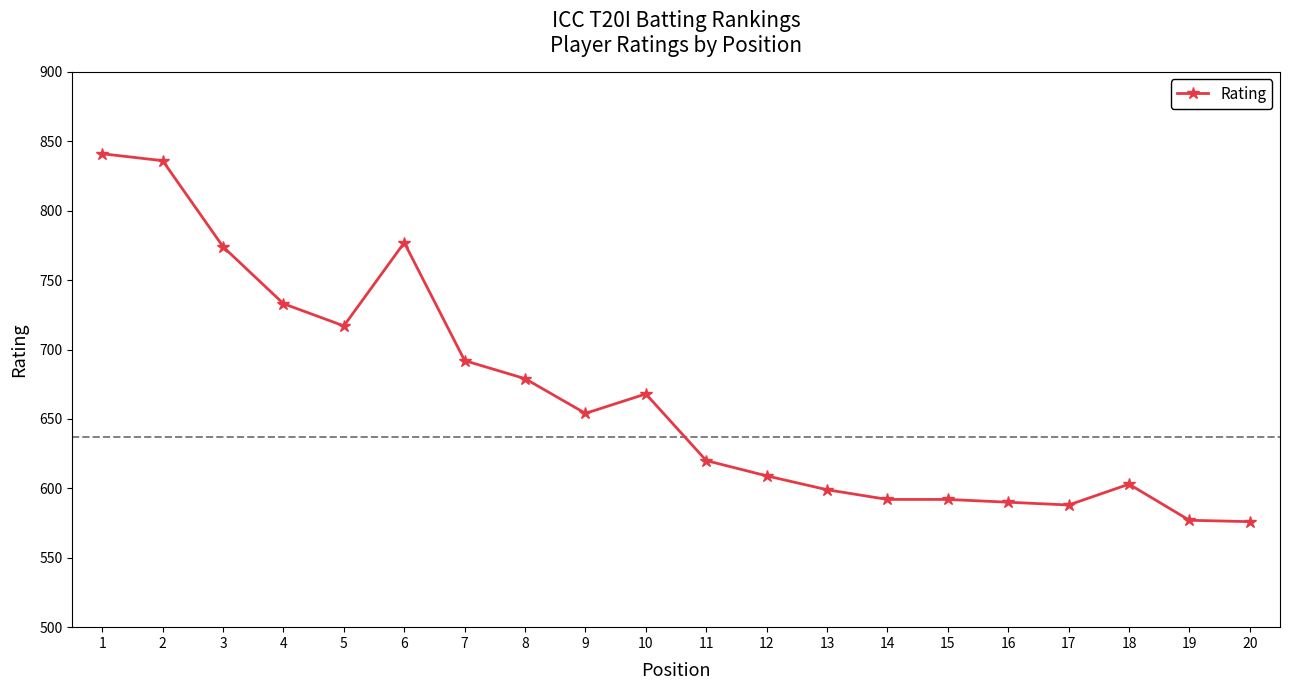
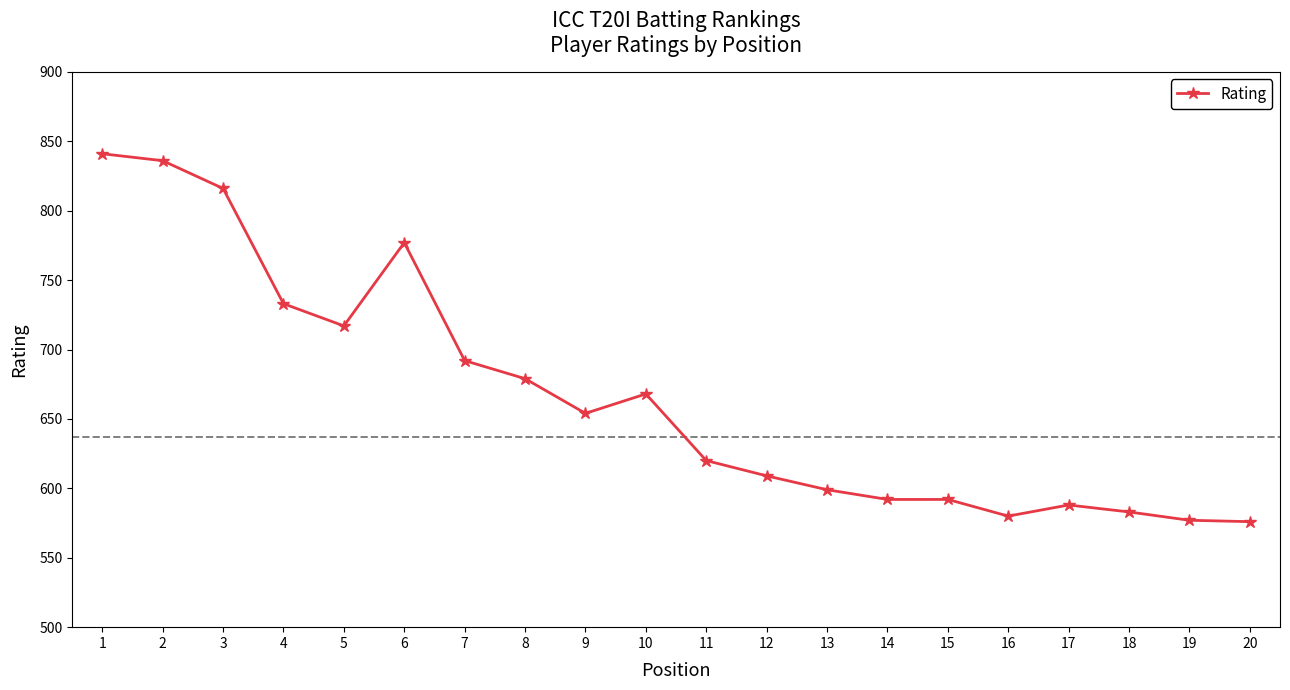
3: 774 -> 816
16: 590 -> 580
18: 603 -> 583
